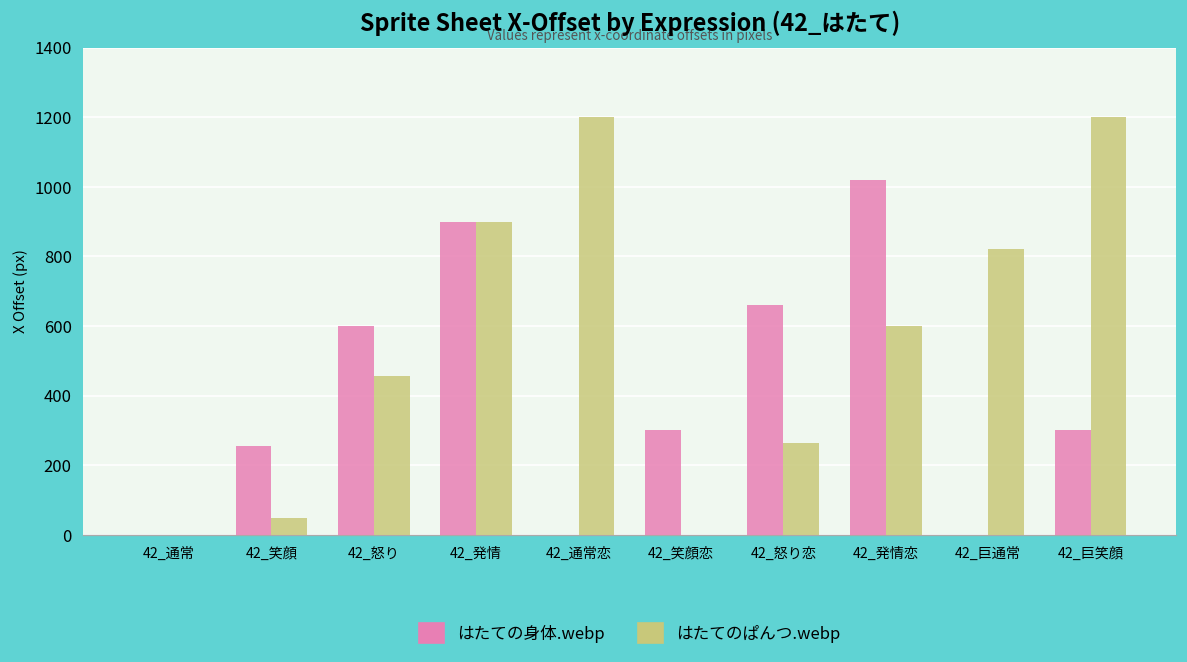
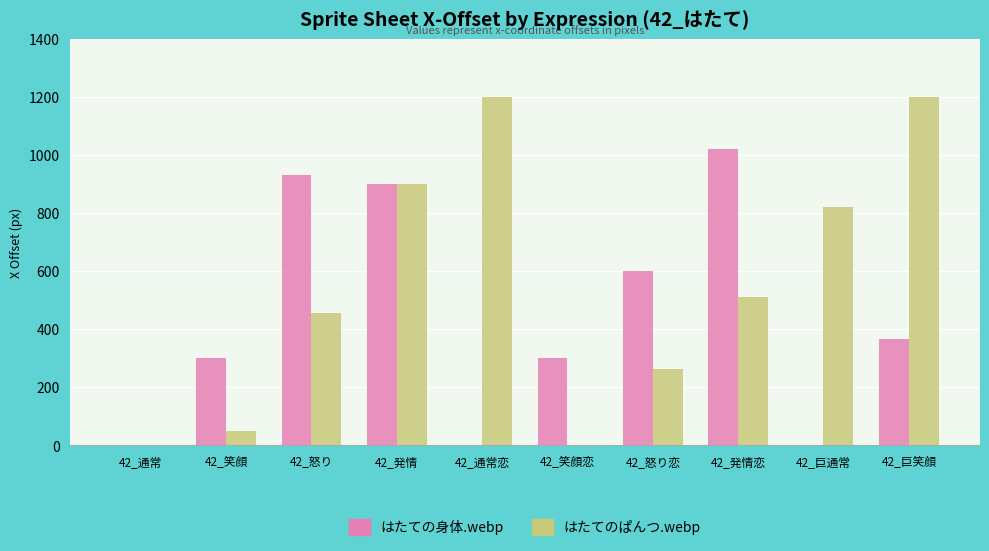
はたての身体.webp, 42_笑顔: 250 -> 300
はたての身体.webp, 42_怒り: 600 -> 930
はたての身体.webp, 42_怒り恋: 660 -> 600
はたてのぱんつ.webp, 42_発情恋: 600 -> 510
はたての身体.webp, 42_巨笑顔: 300 -> 370
